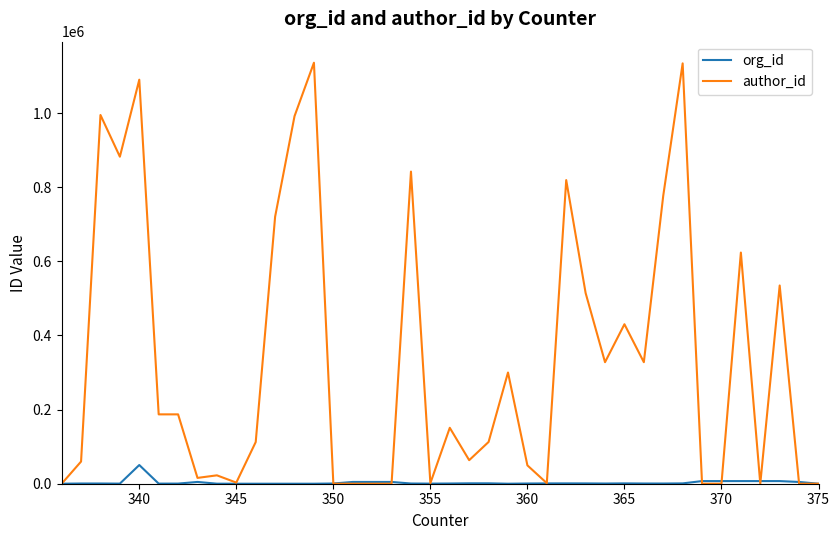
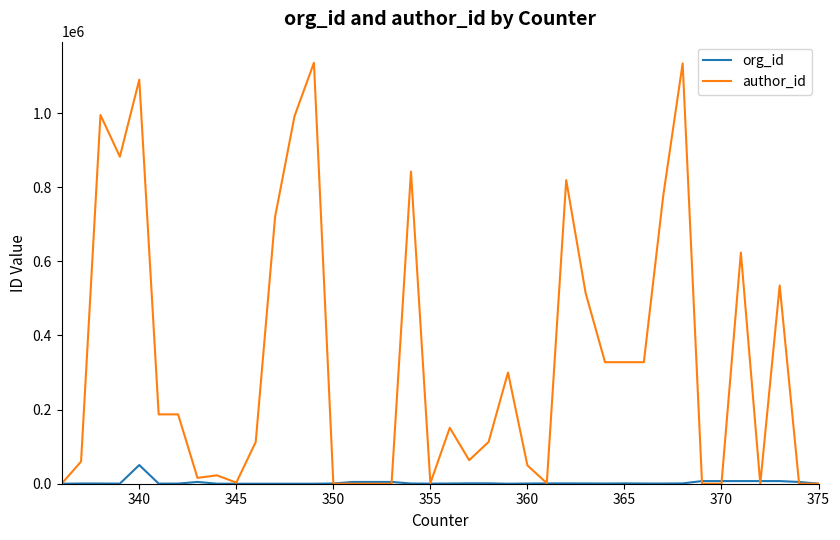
author_id, 365: 430000 -> 330000
